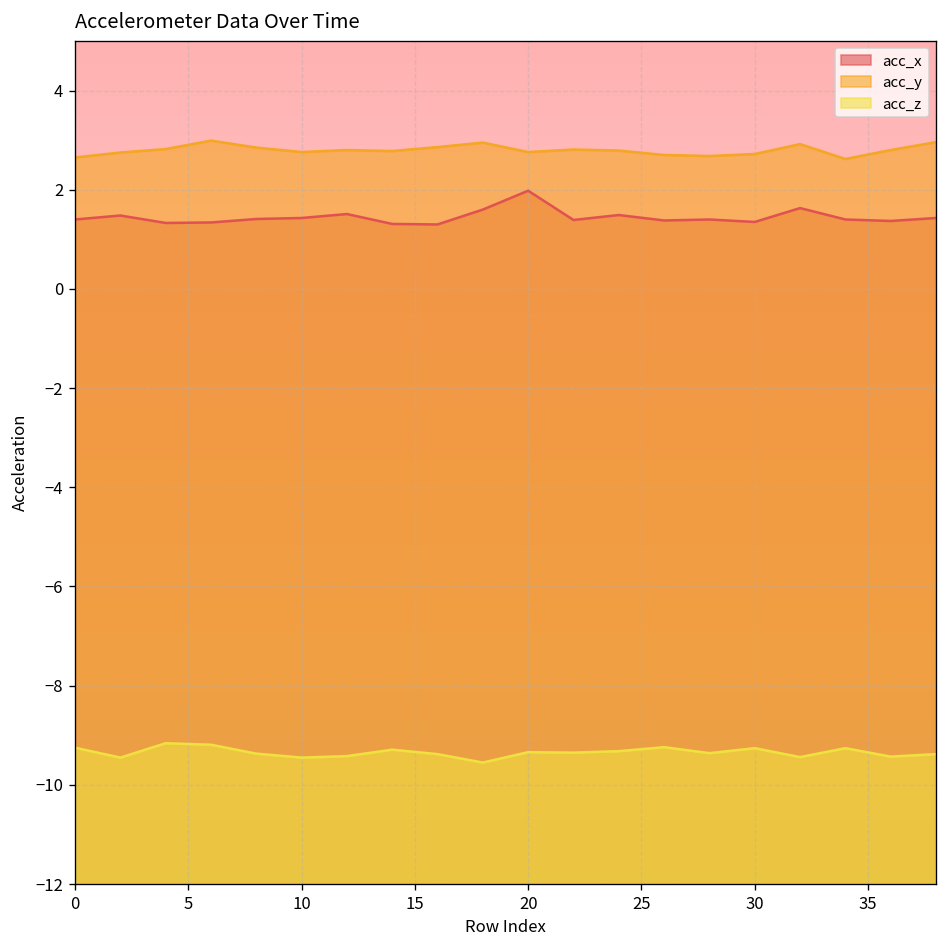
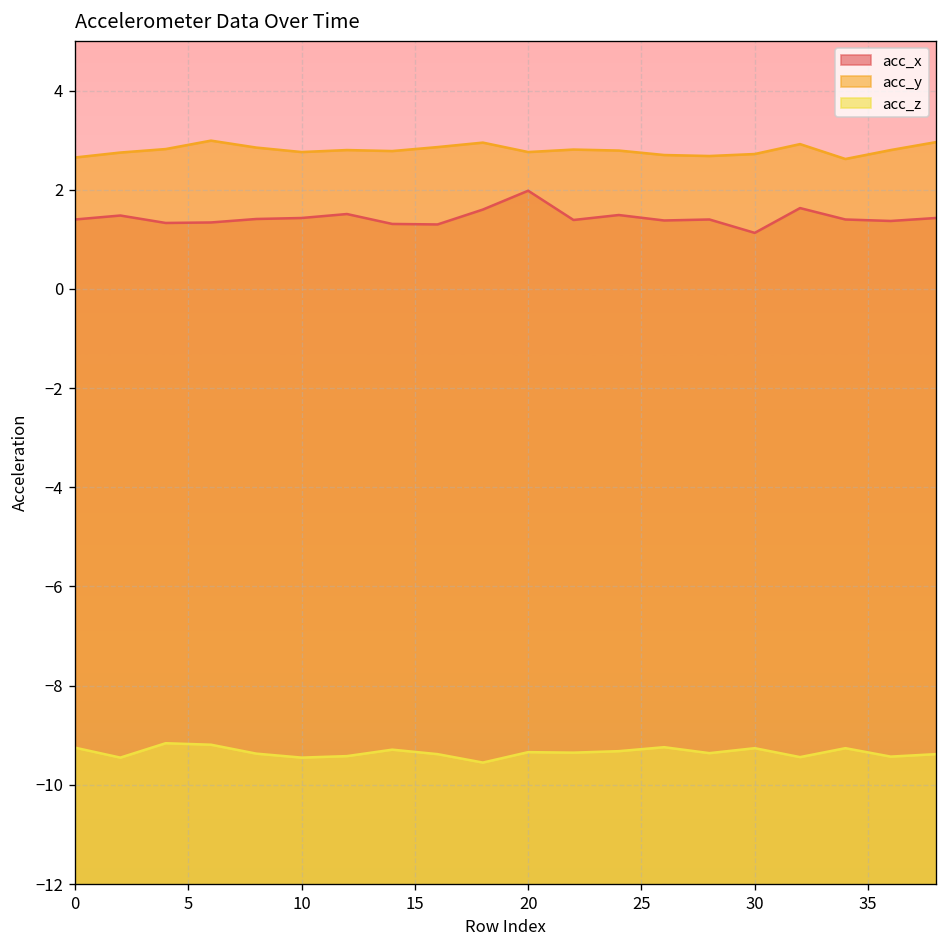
acc_x, 30: 1.4 -> 1.1
